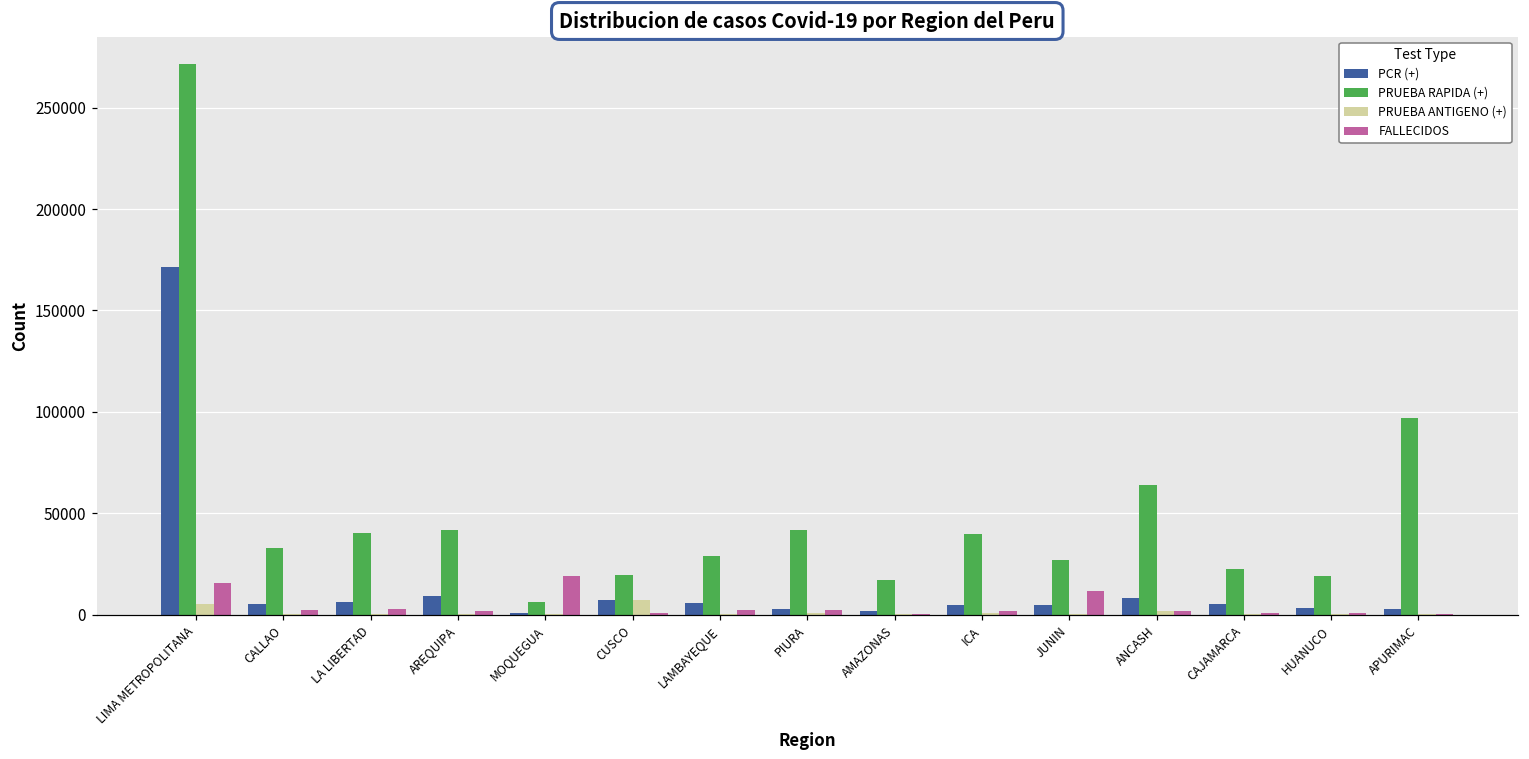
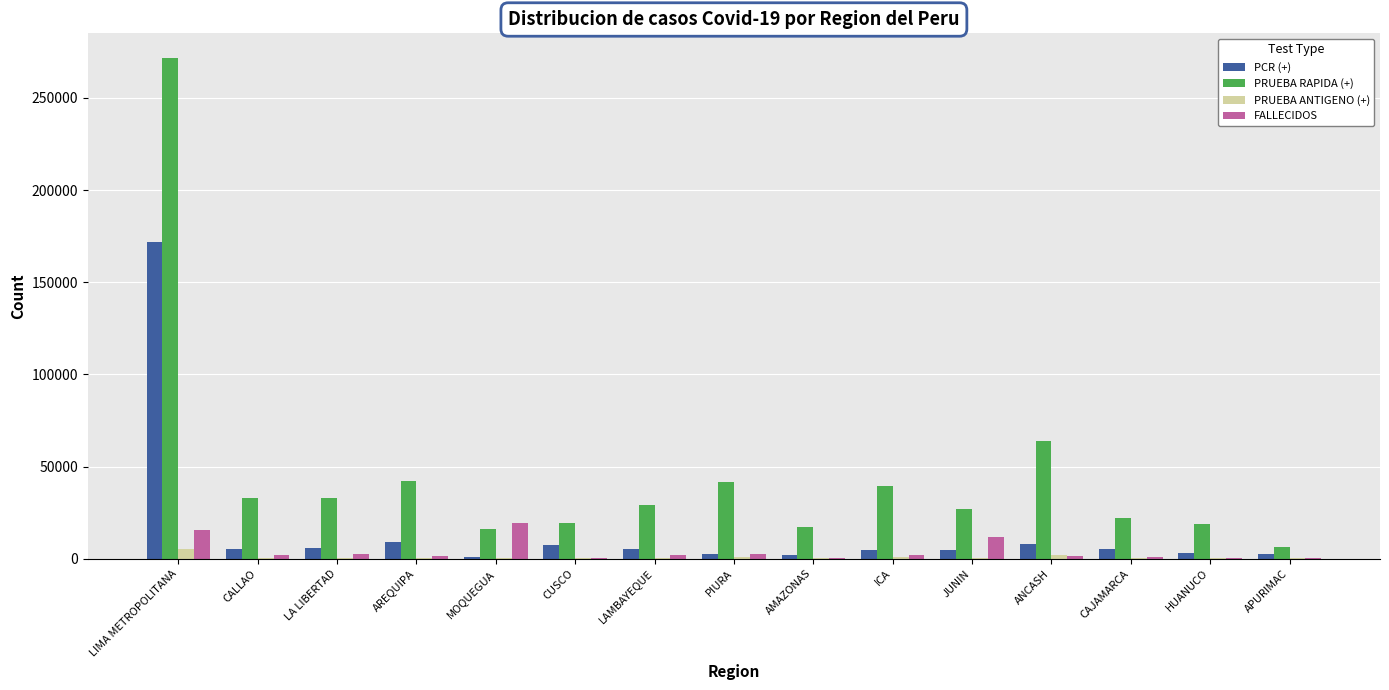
PRUEBA RAPIDA (+), LA LIBERTAD: 40000 -> 33000
PRUEBA RAPIDA (+), MOQUEGUA: 6000 -> 16000
PRUEBA ANTIGENO (+), CUSCO: 7000 -> 0
PRUEBA RAPIDA (+), APURIMAC: 97000 -> 6000
